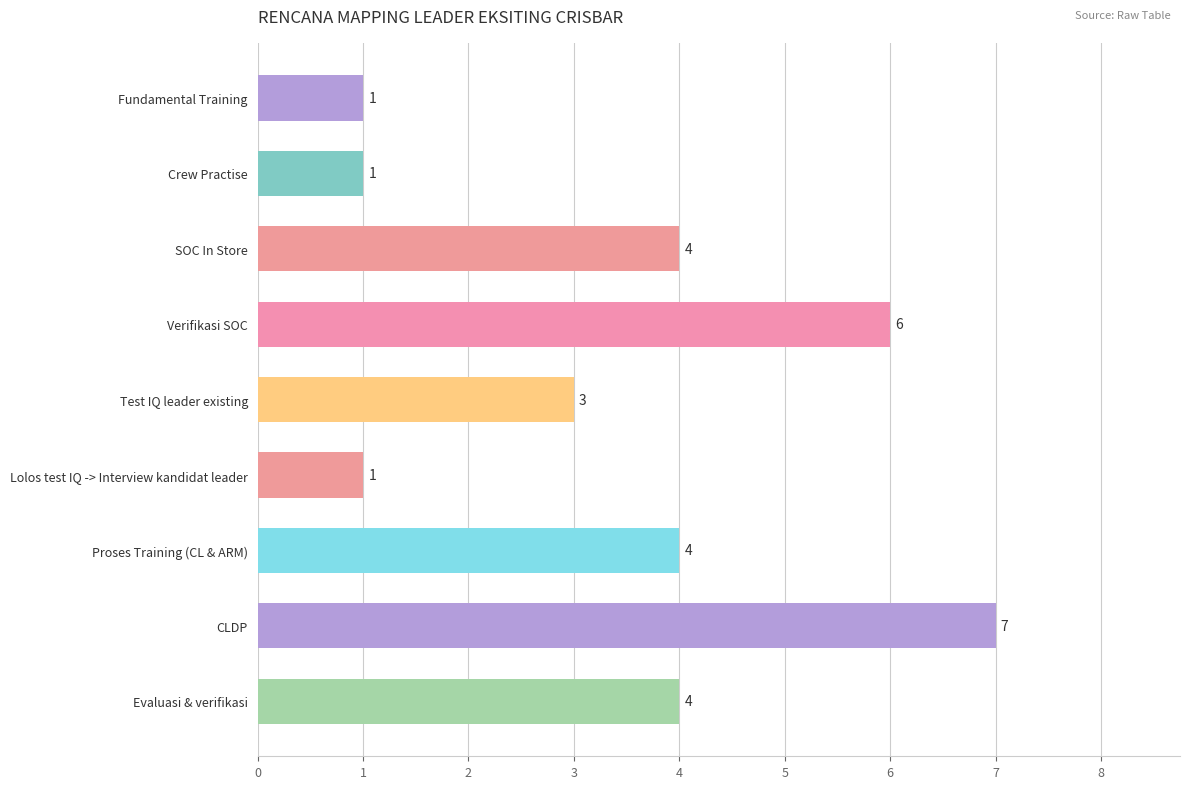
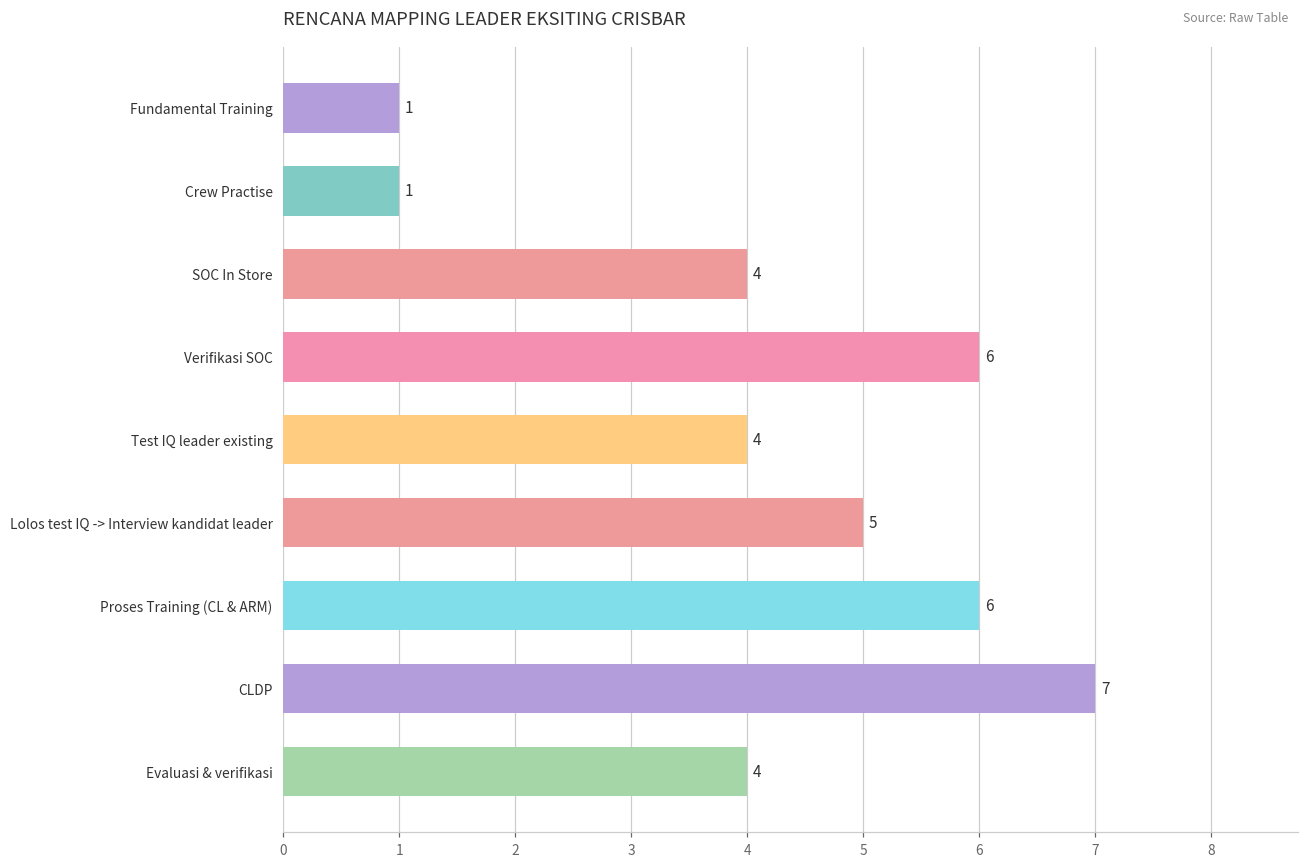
Test IQ leader existing: 3 -> 4
Lolos test IQ -> Interview kandidat leader: 1 -> 5
Proses Training (CL & ARM): 4 -> 6
